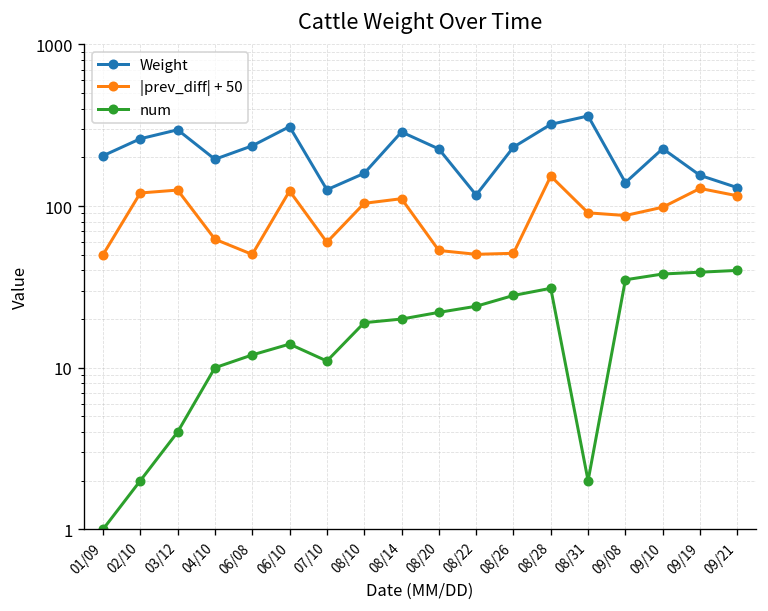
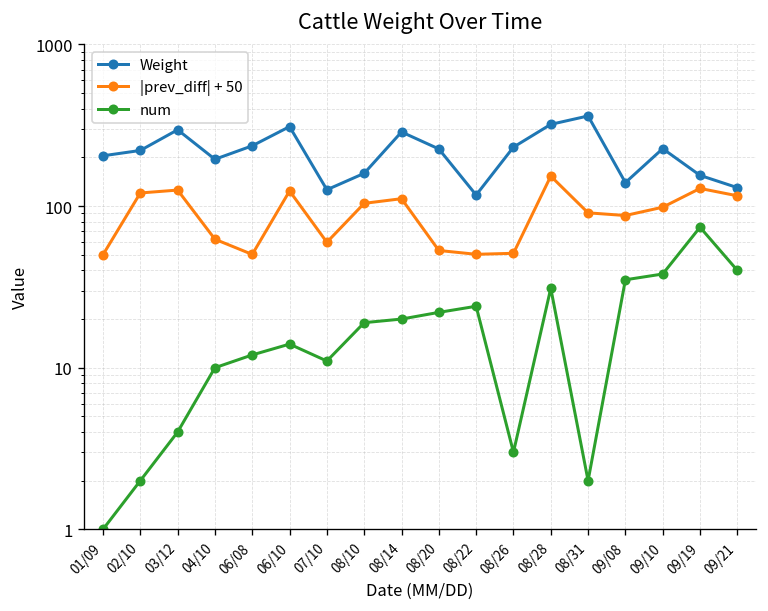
Weight, 02/10: 260 -> 220
num, 08/26: 28 -> 3
num, 09/19: 39 -> 70
